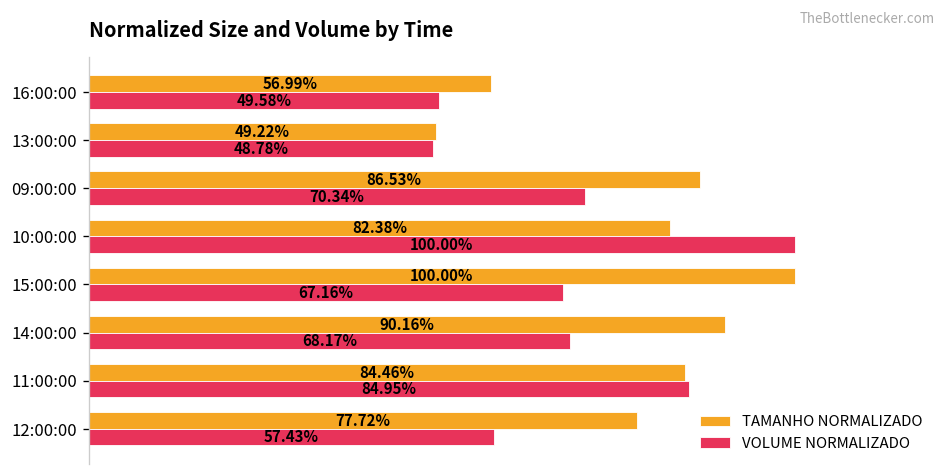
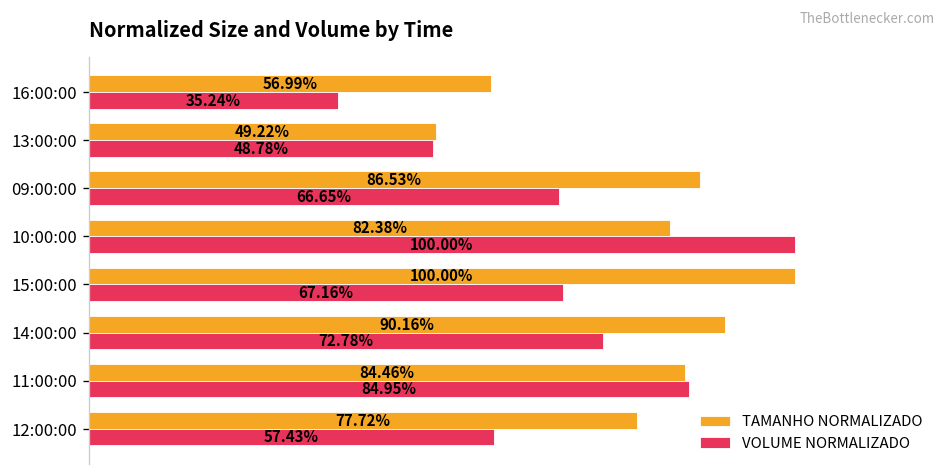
VOLUME NORMALIZADO, 16:00:00: 49.58% -> 35.24%
VOLUME NORMALIZADO, 09:00:00: 70.34% -> 66.65%
VOLUME NORMALIZADO, 14:00:00: 68.17% -> 72.78%
